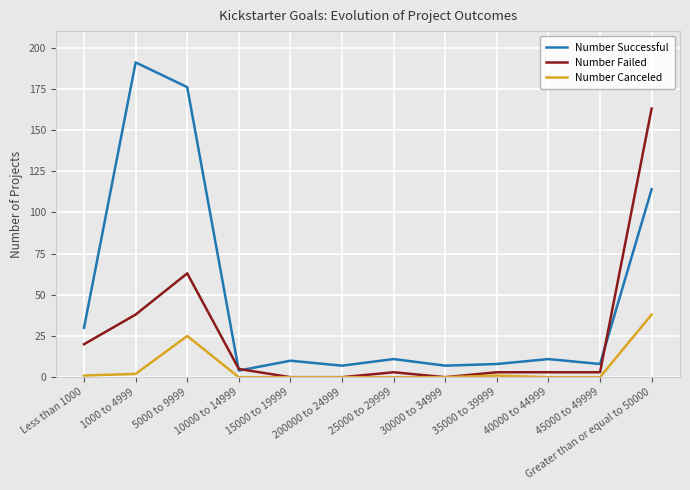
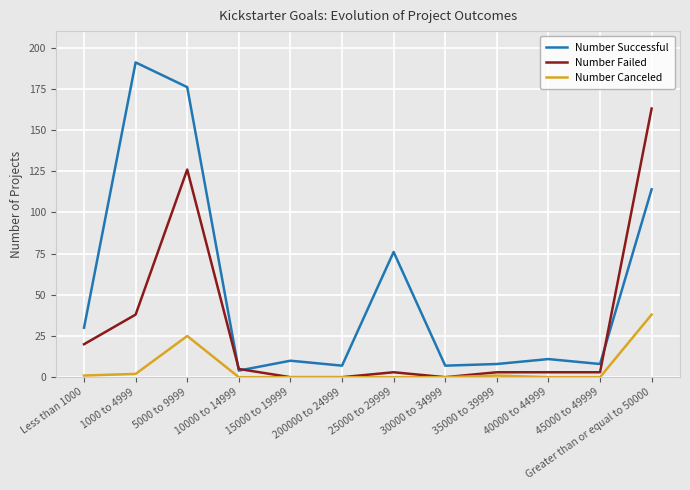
Number Failed, 5000 to 9999: 63 -> 126
Number Successful, 25000 to 29999: 11 -> 76
